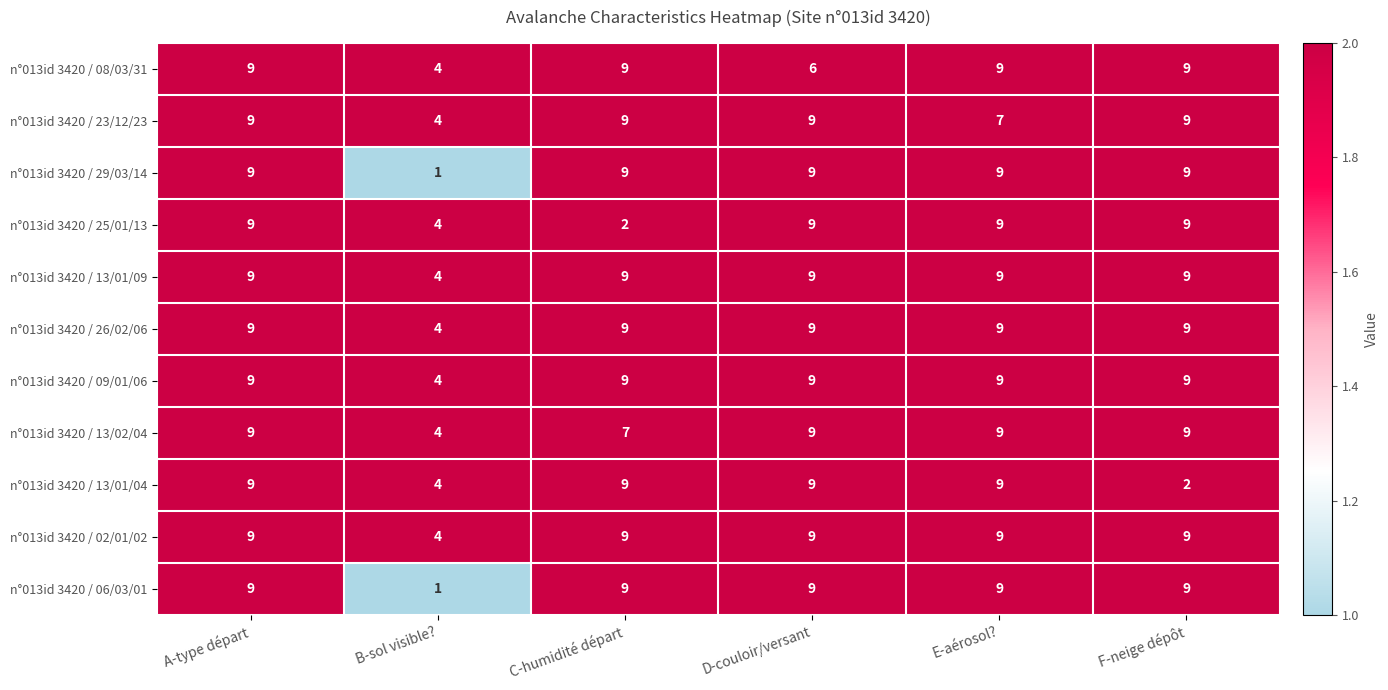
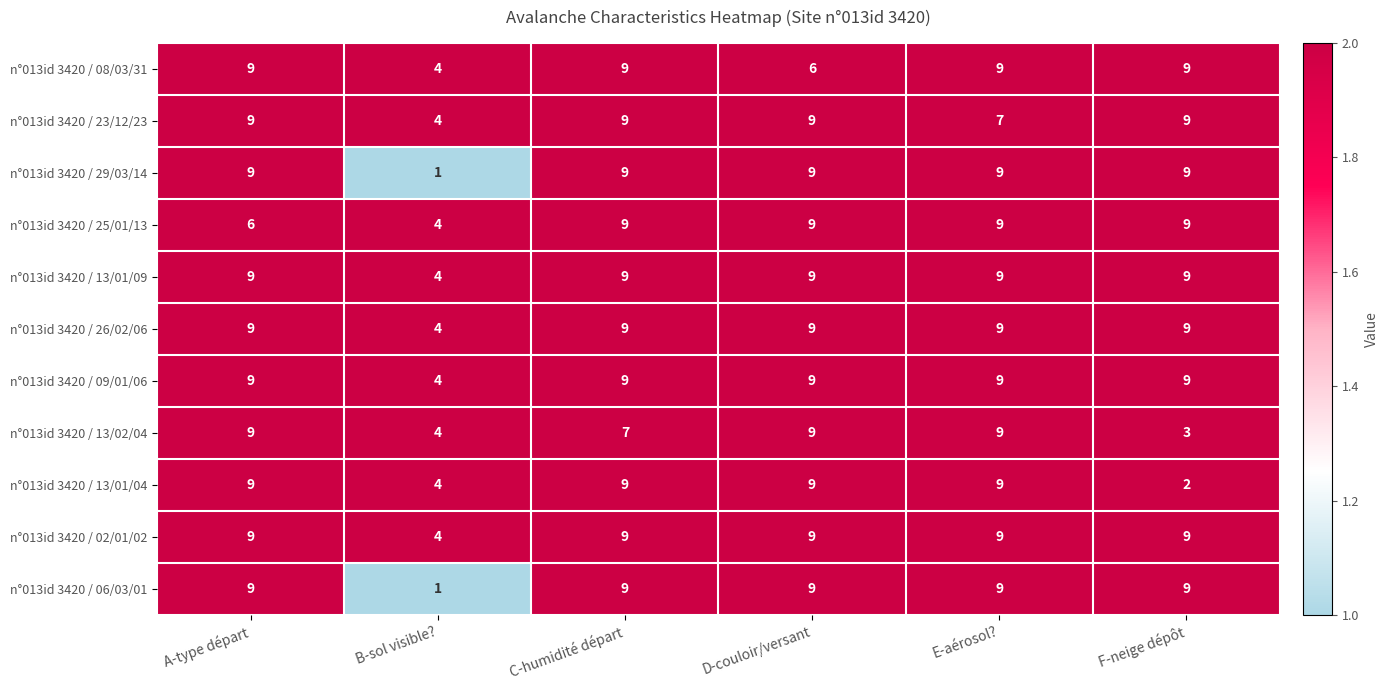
n°013id 3420 / 25/01/13, A-type départ: 9 -> 6
n°013id 3420 / 25/01/13, C-humidité départ: 2 -> 9
n°013id 3420 / 13/02/04, F-neige dépôt: 9 -> 3
